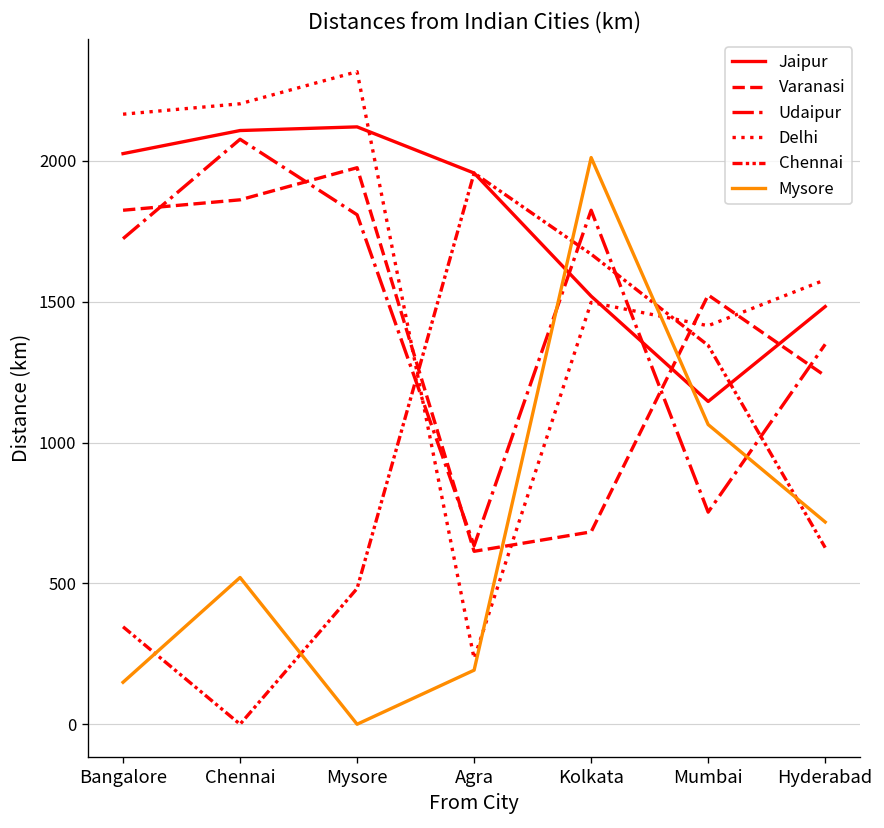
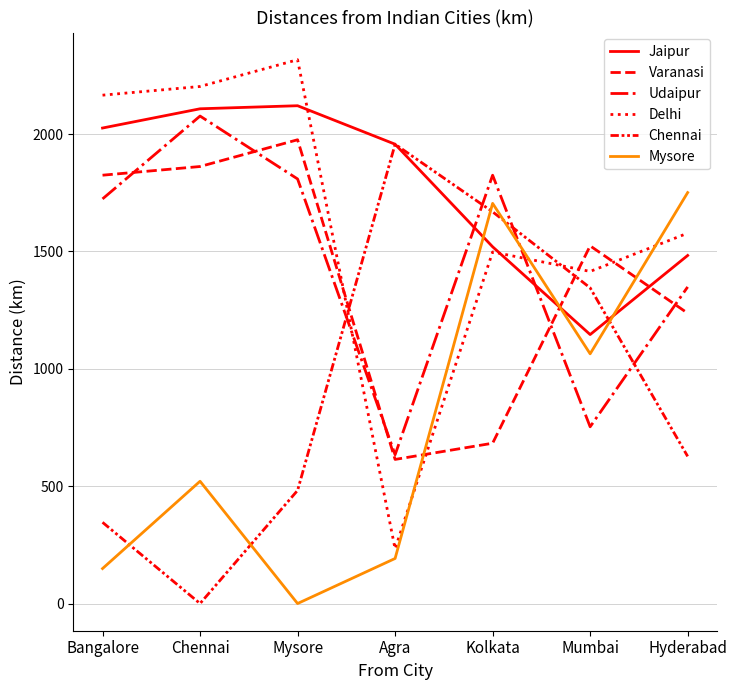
Mysore, Kolkata: 2010 -> 1710
Mysore, Hyderabad: 720 -> 1750
